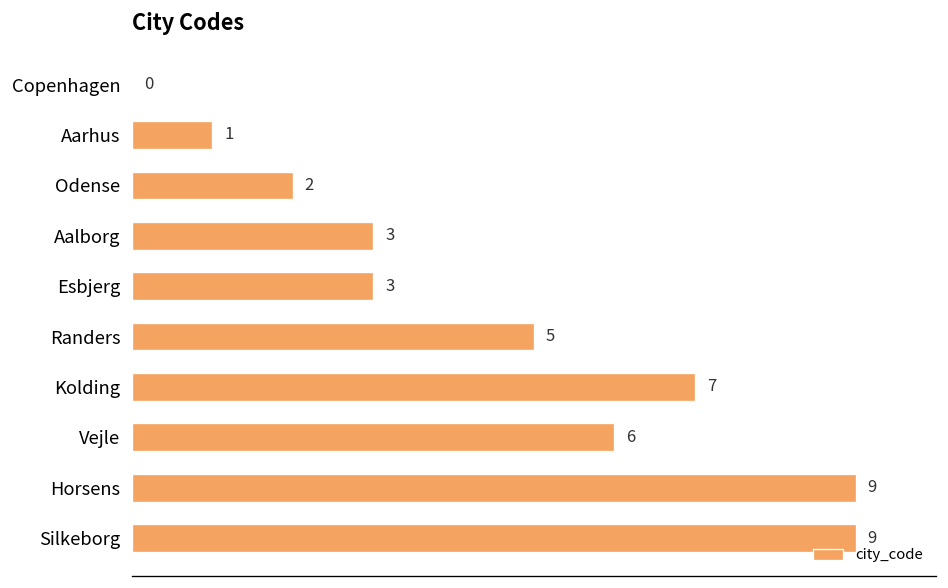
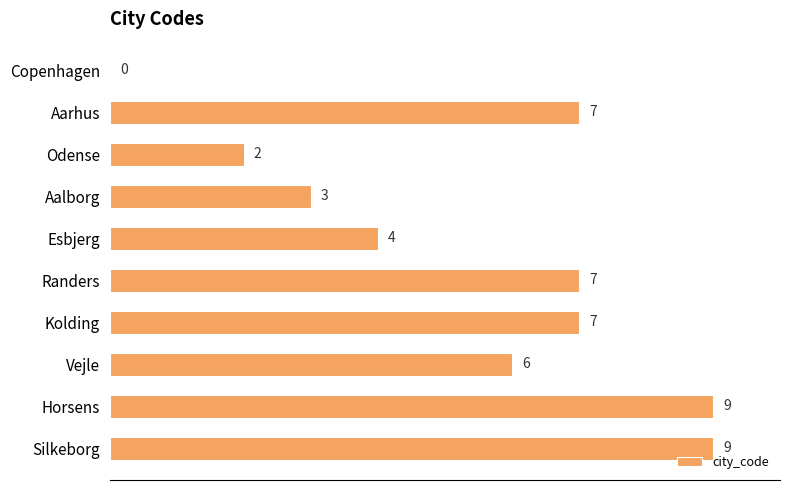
Aarhus: 1 -> 7
Esbjerg: 3 -> 4
Randers: 5 -> 7
